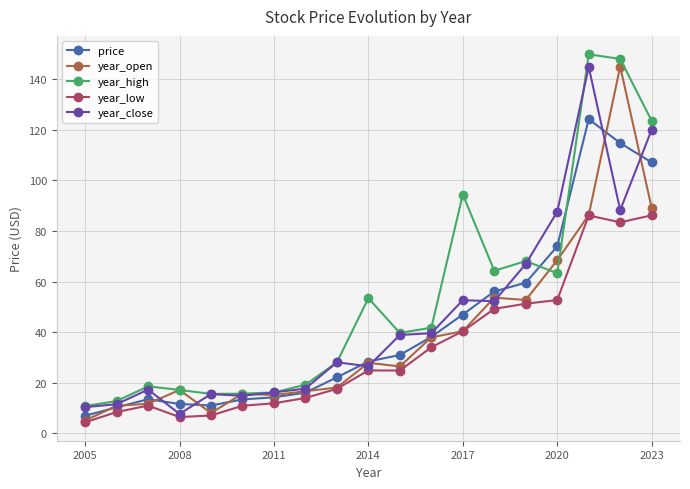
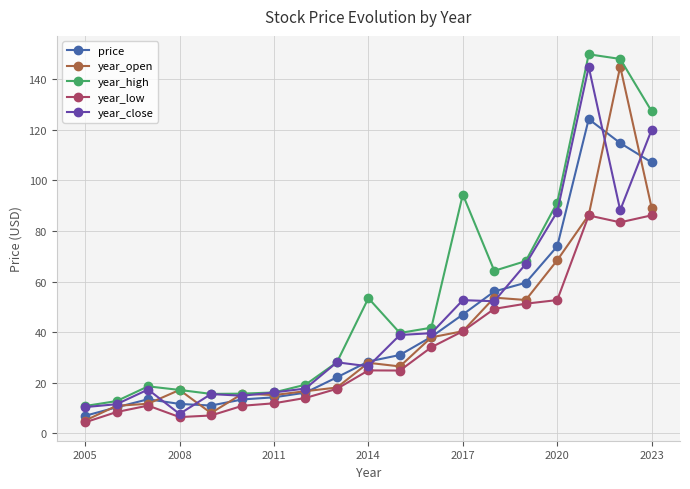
year_high, 2020: 63 -> 91
year_high, 2023: 124 -> 127
